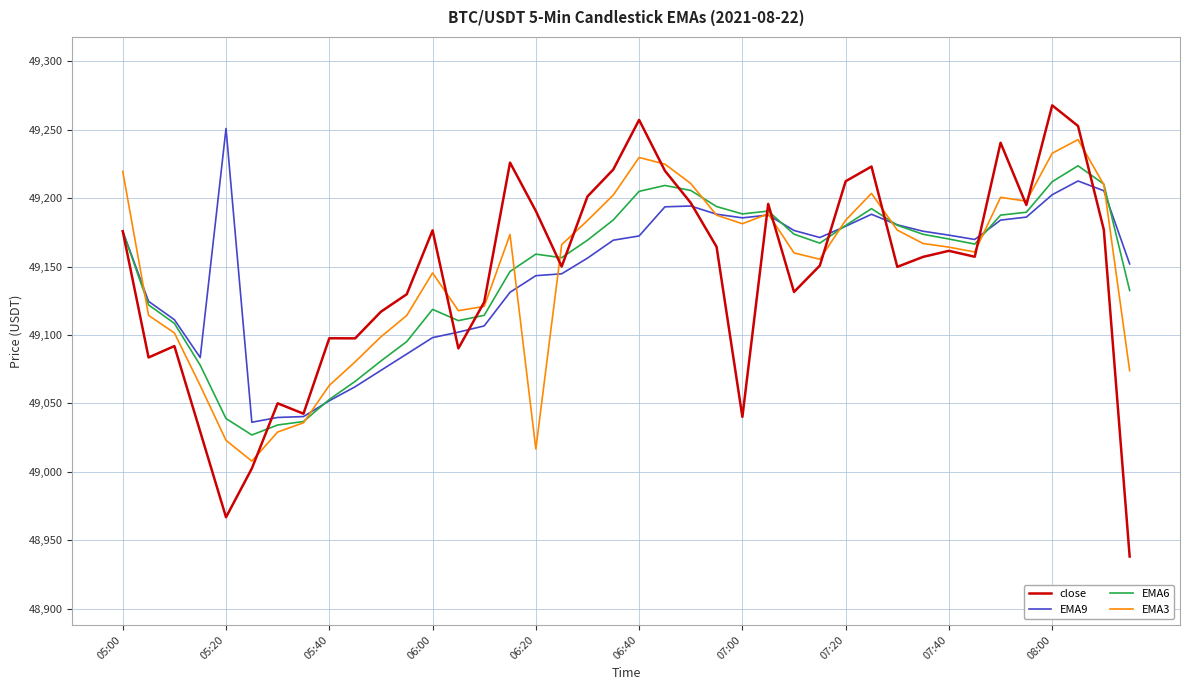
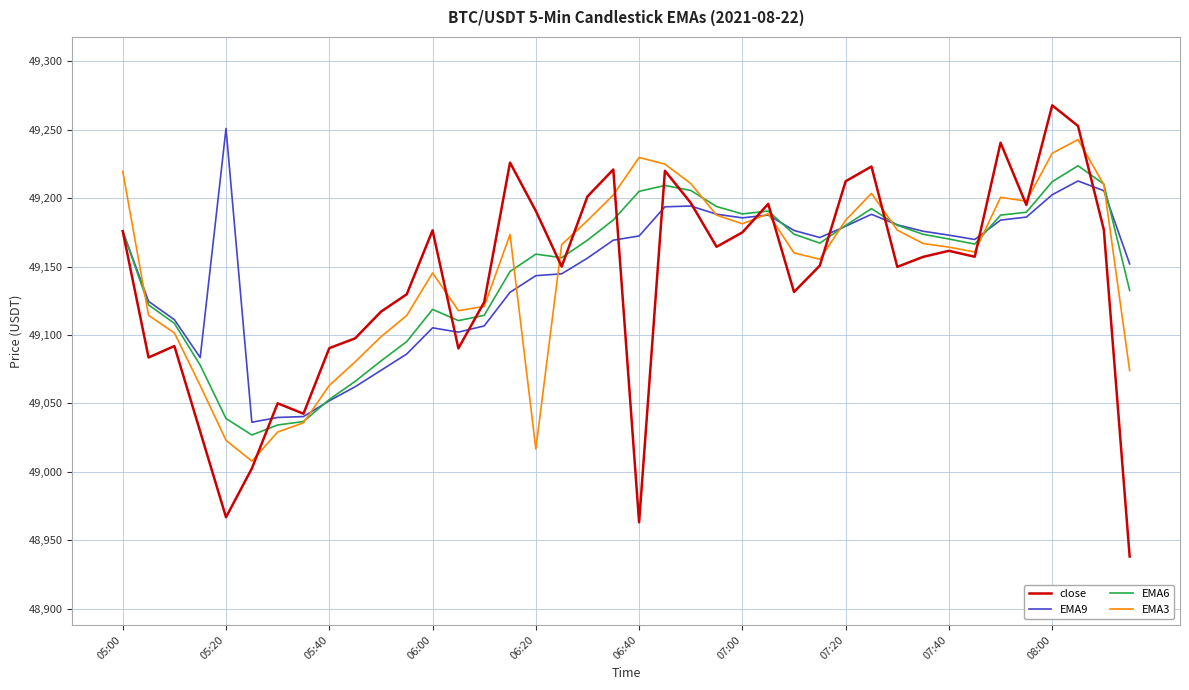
close, 05:40: 49,098 -> 49,090
EMA9, 06:00: 49,098 -> 49,105
close, 06:40: 49,257 -> 48,963
close, 07:00: 49,040 -> 49,175
